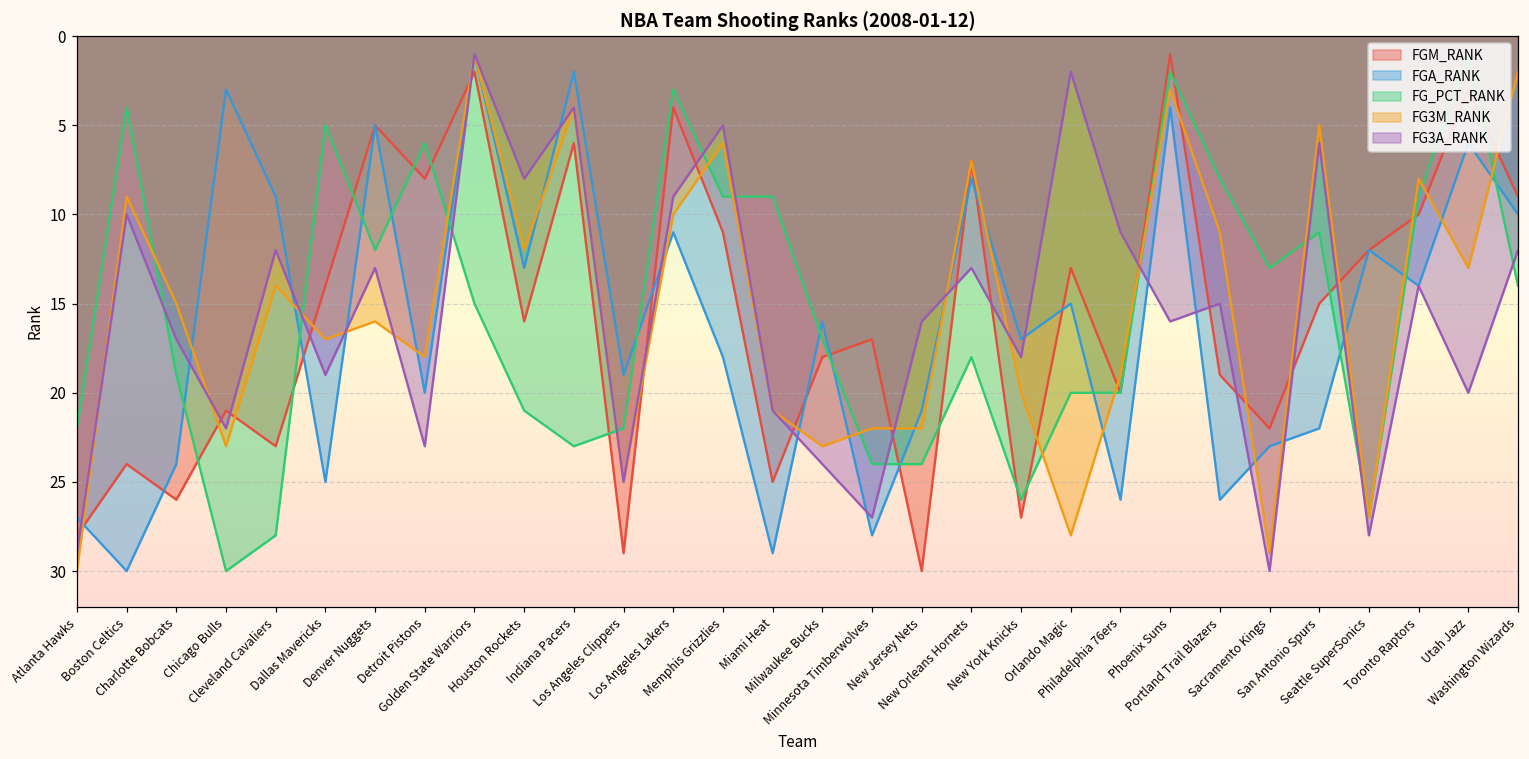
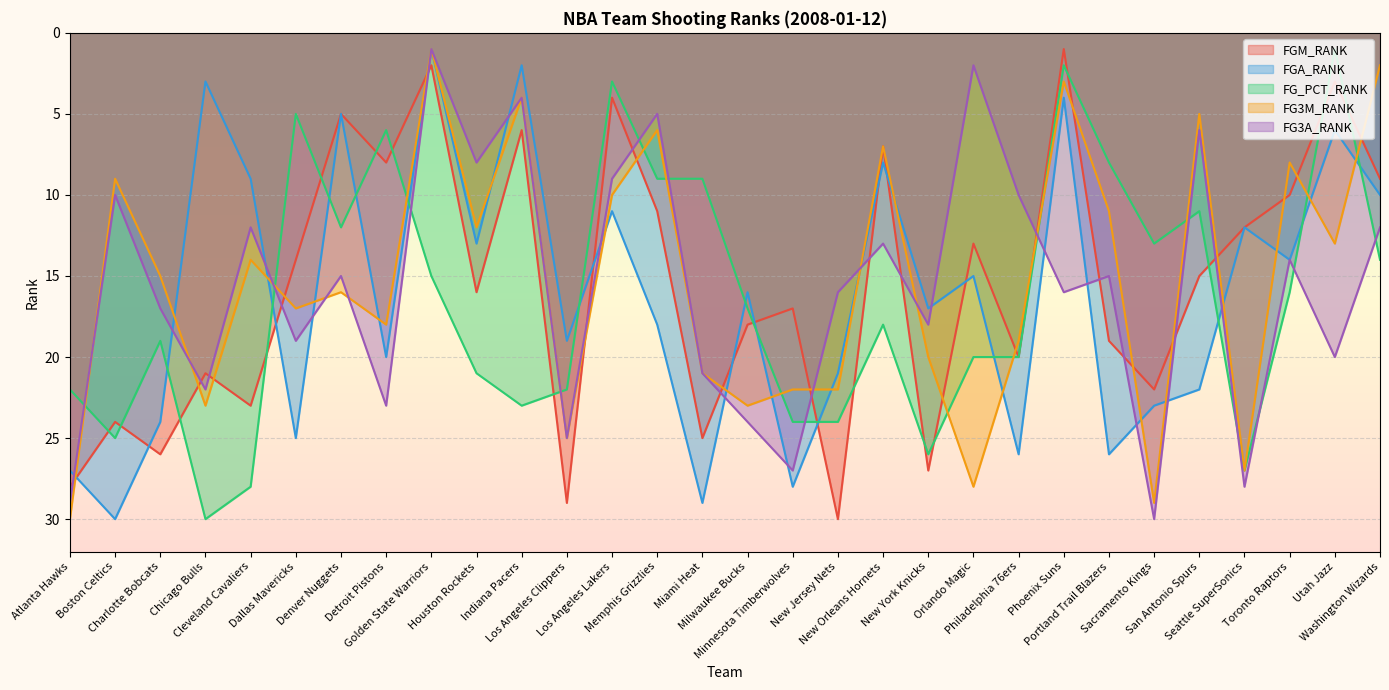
FG_PCT_RANK, Boston Celtics: 4 -> 25
FG3A_RANK, Denver Nuggets: 13 -> 15
FG3A_RANK, Philadelphia 76ers: 11 -> 10
FG_PCT_RANK, Toronto Raptors: 9 -> 16
